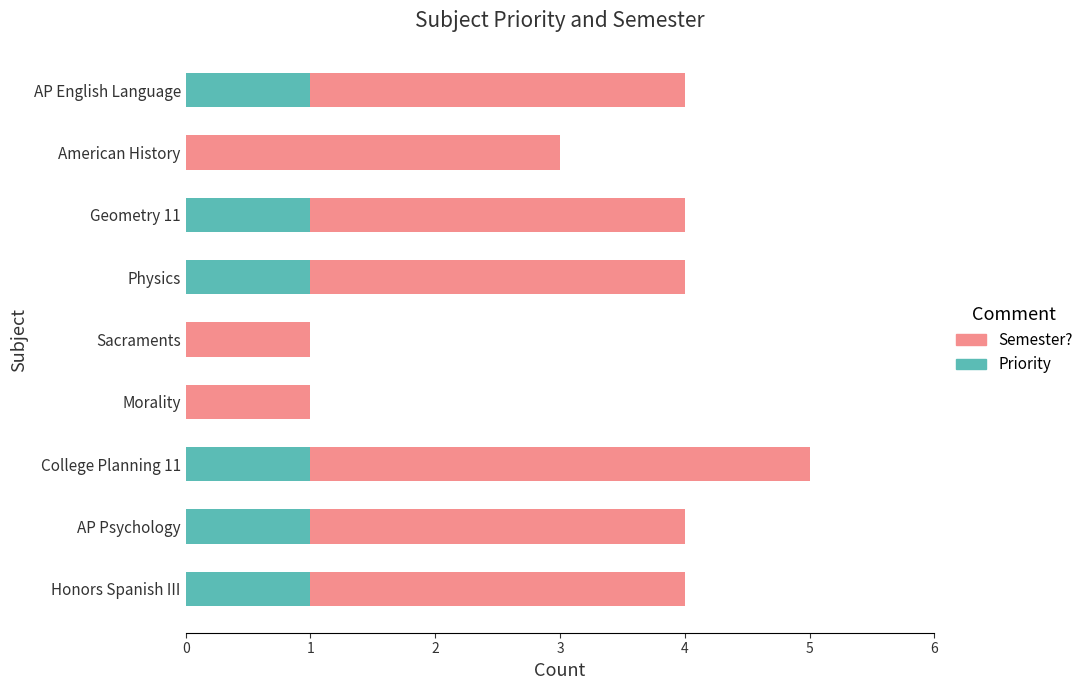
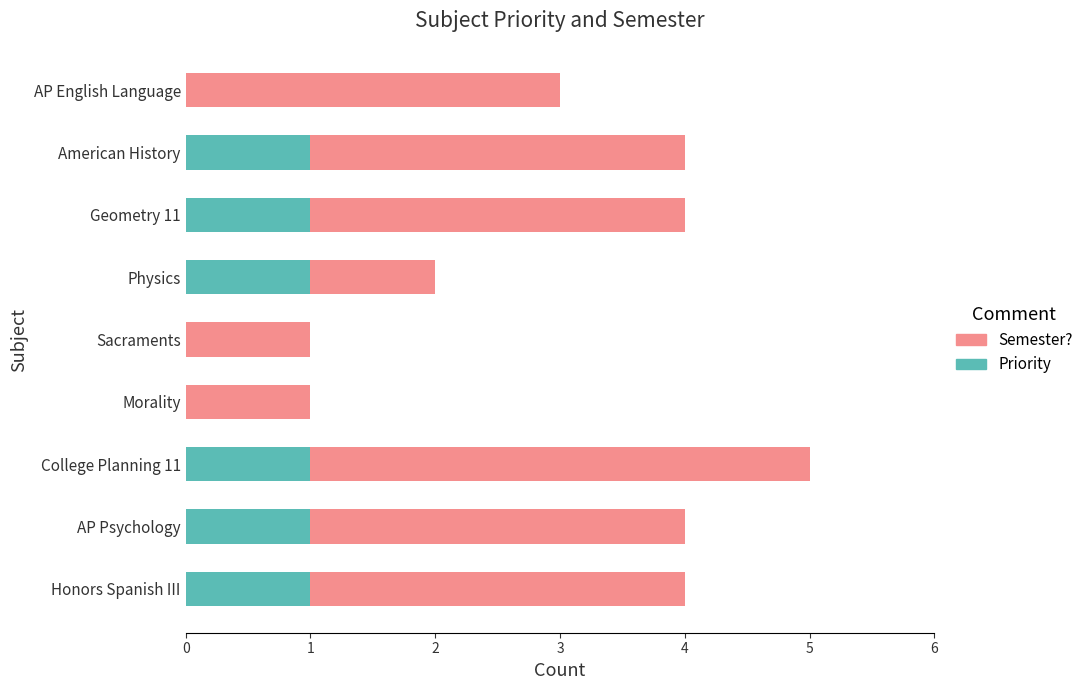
Priority, AP English Language: 1 -> 0
Priority, American History: 0 -> 1
Semester?, Physics: 3 -> 1
